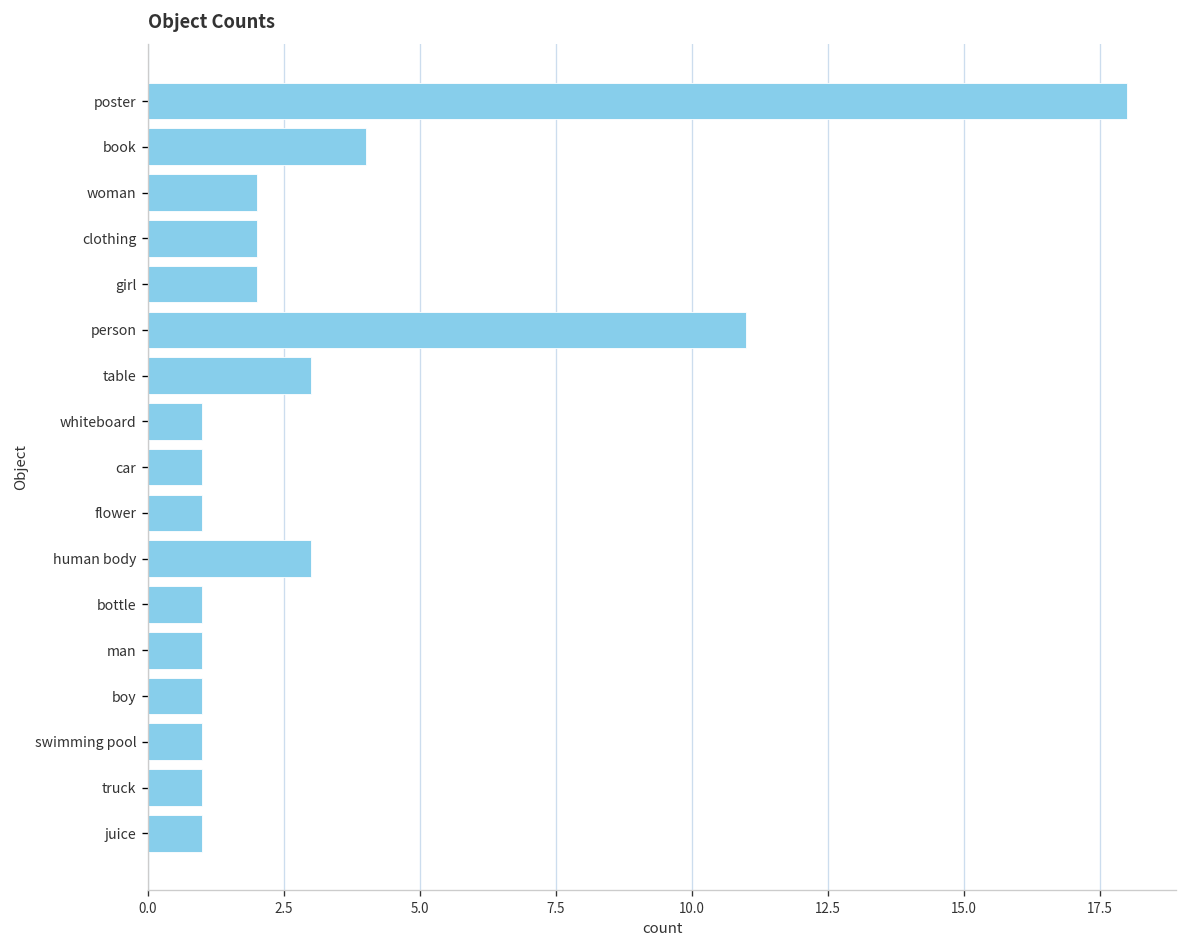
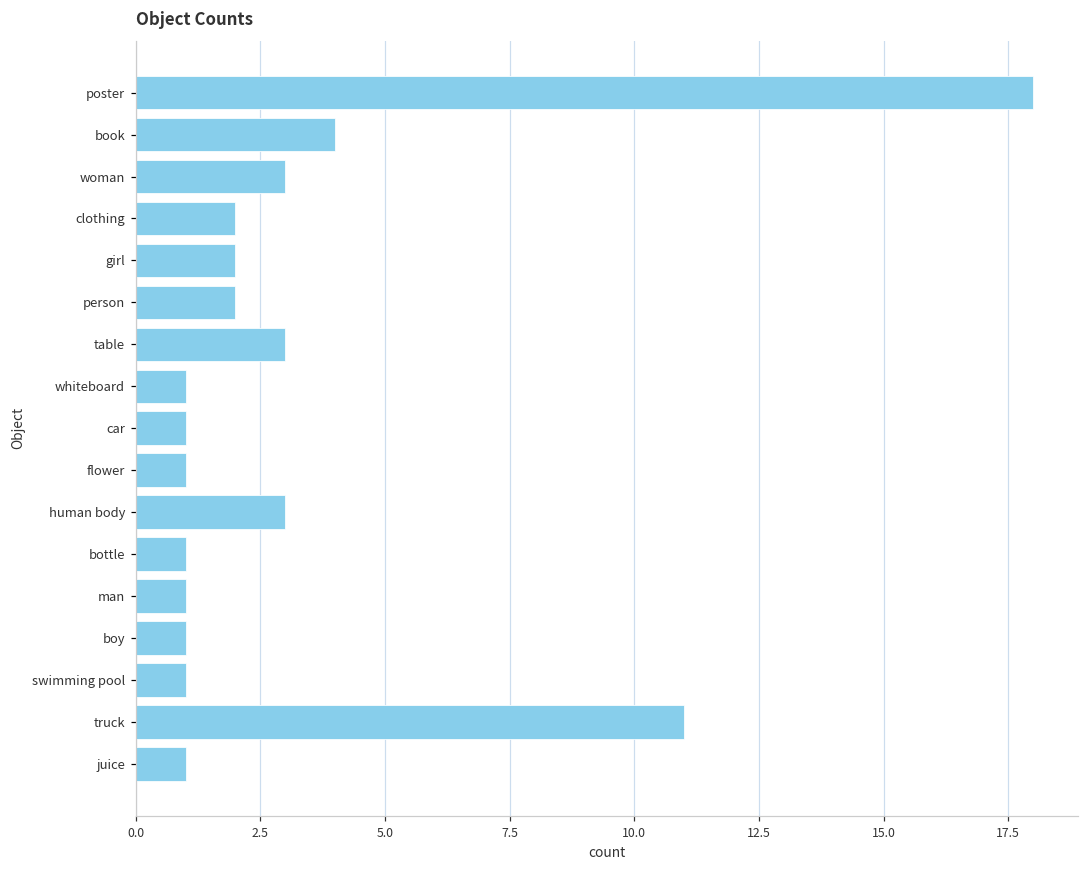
woman: 2 -> 3
person: 11 -> 2
truck: 1 -> 11
